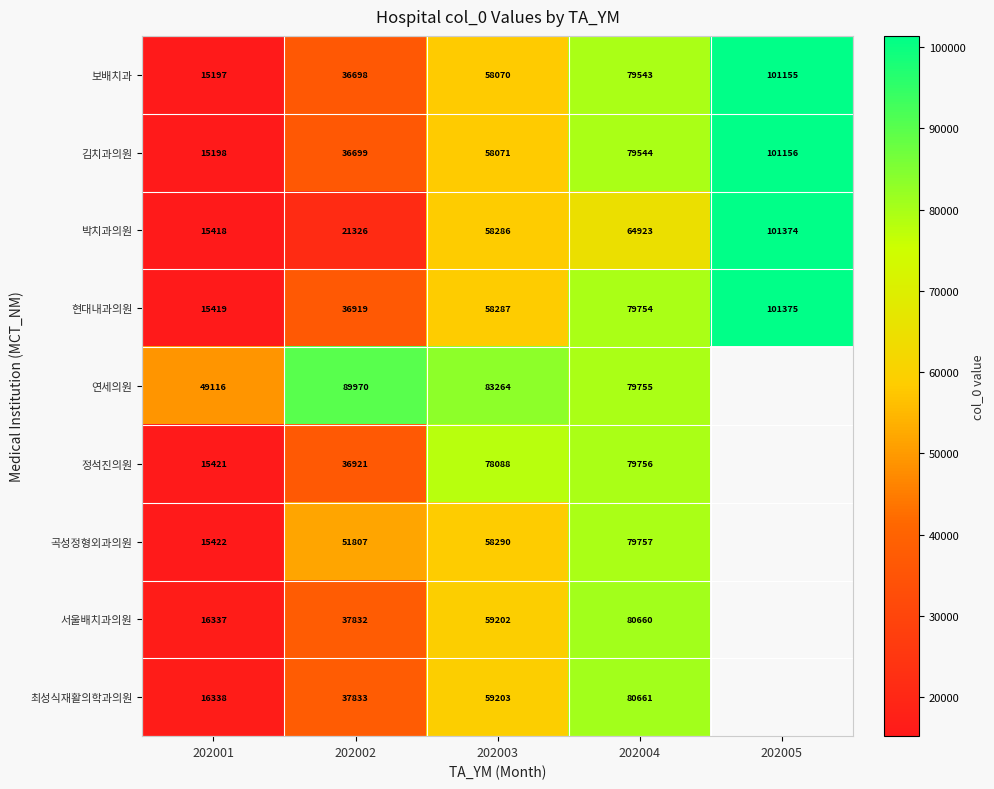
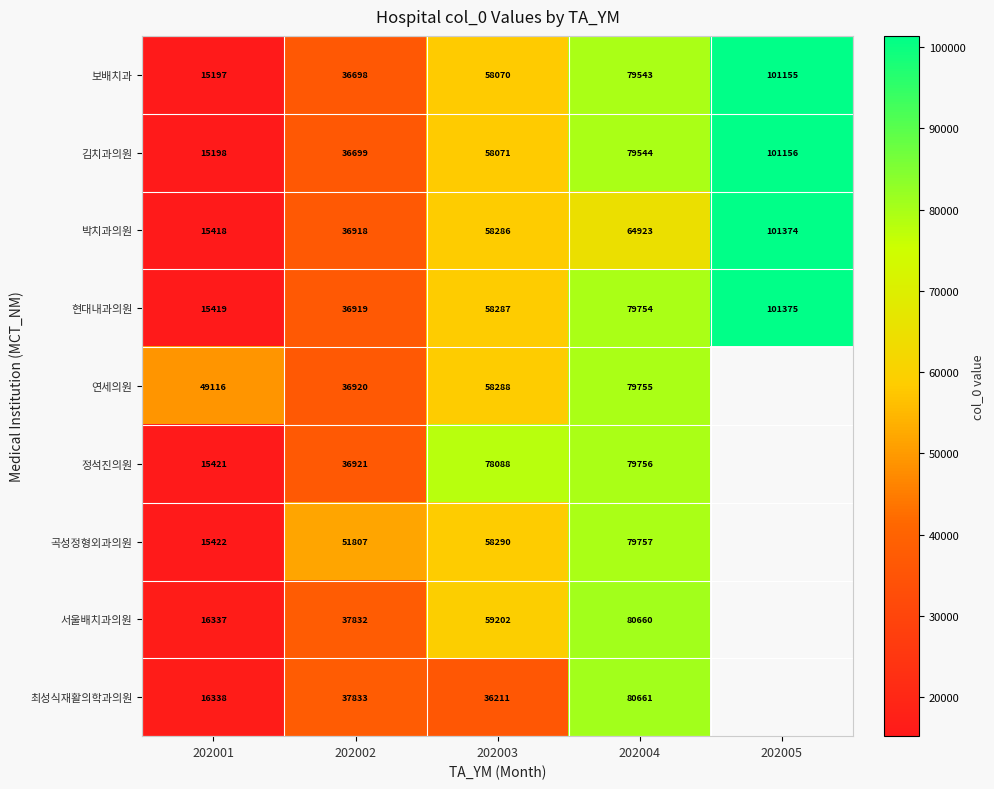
박치과의원, 202002: 21326 -> 36918
연세의원, 202002: 89970 -> 36920
연세의원, 202003: 83264 -> 58288
최성식재활의학과의원, 202003: 59203 -> 36211
